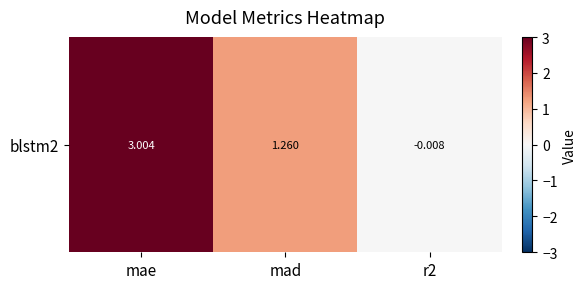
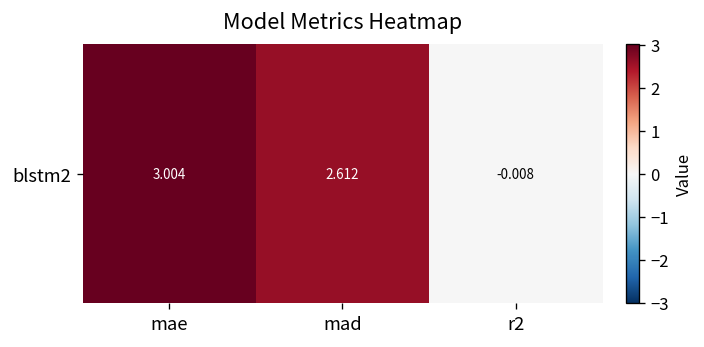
blstm2, mad: 1.260 -> 2.612
